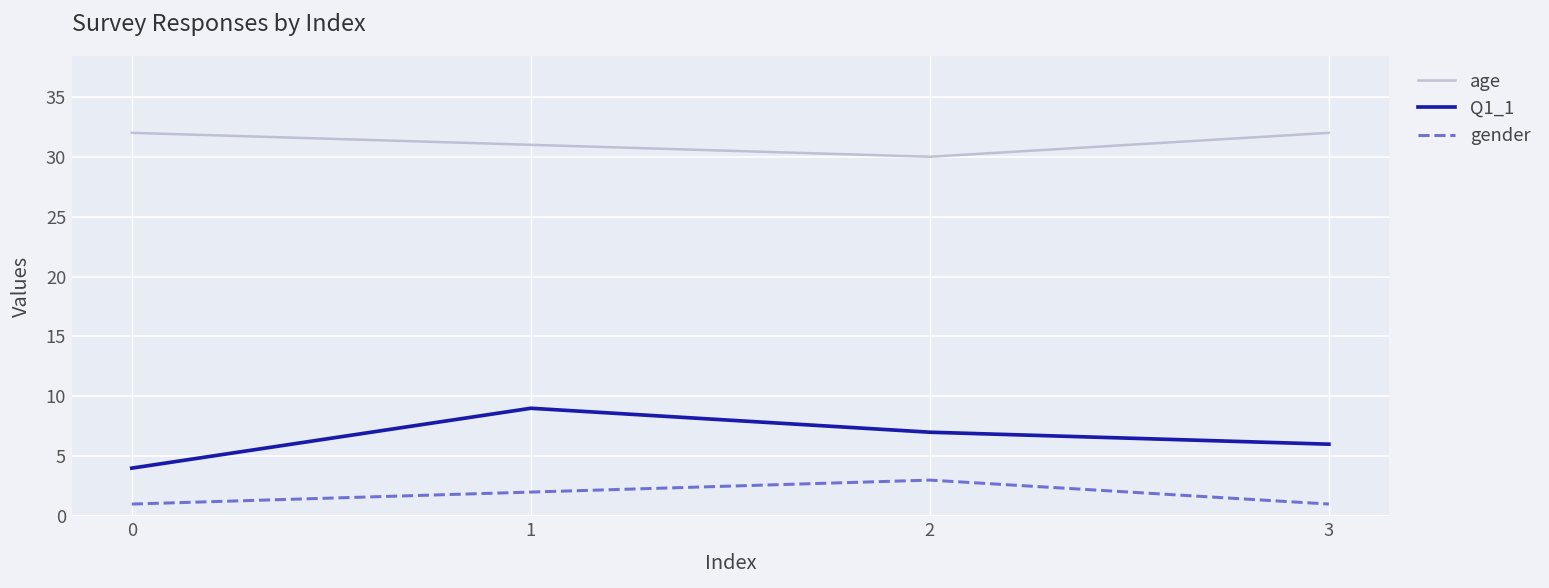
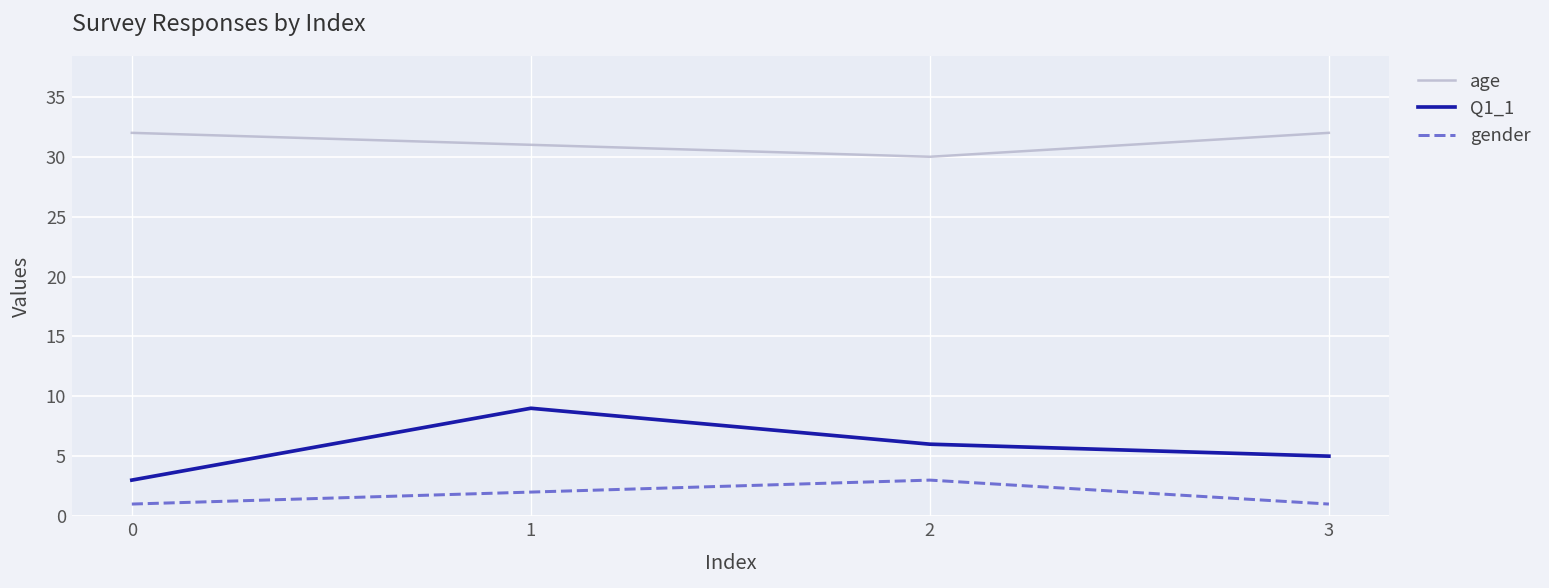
Q1_1, 0: 4 -> 3
Q1_1, 2: 7 -> 6
Q1_1, 3: 6 -> 5
